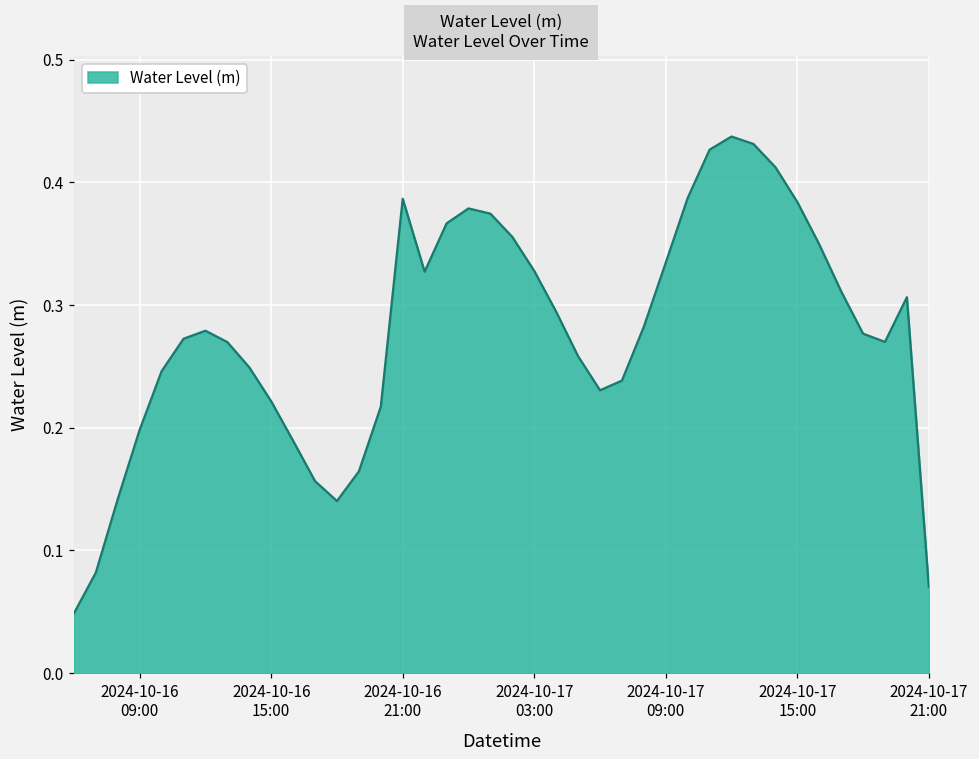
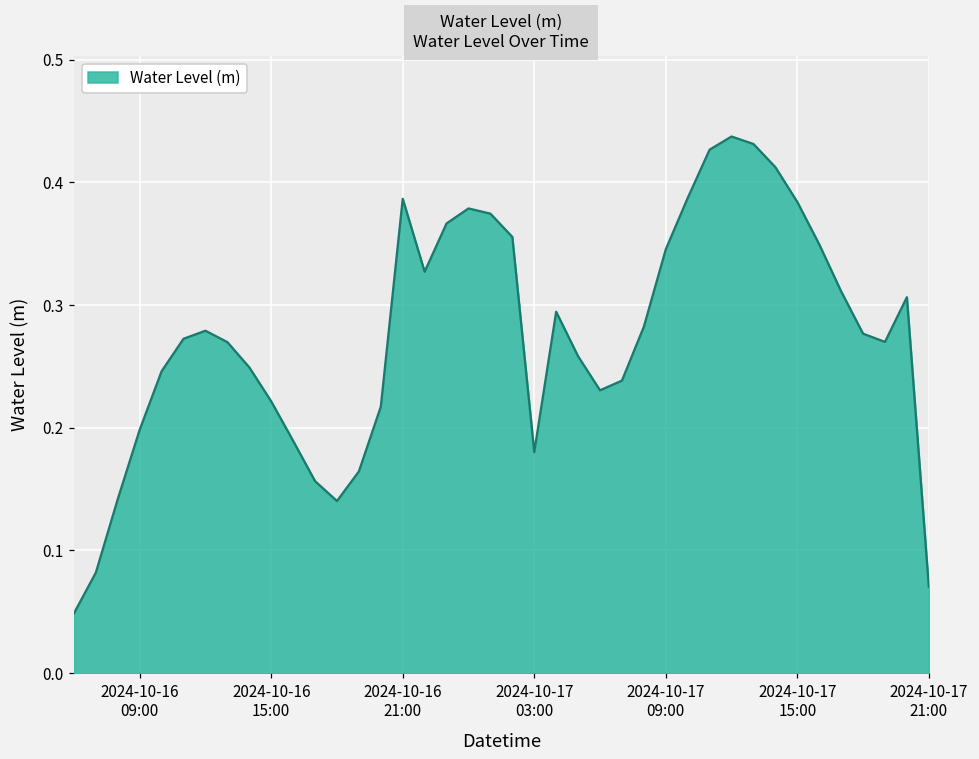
2024-10-17 03:00: 0.328 -> 0.180
2024-10-17 09:00: 0.335 -> 0.345
